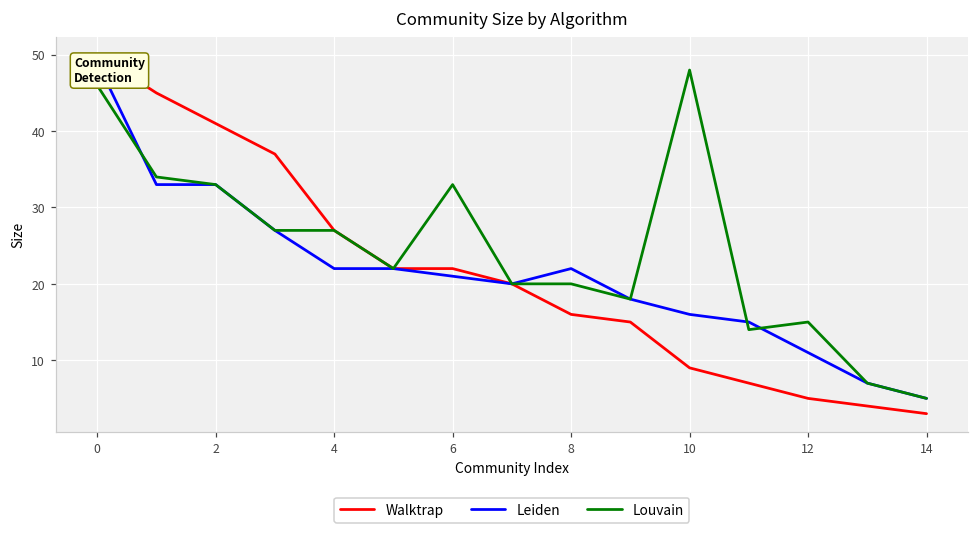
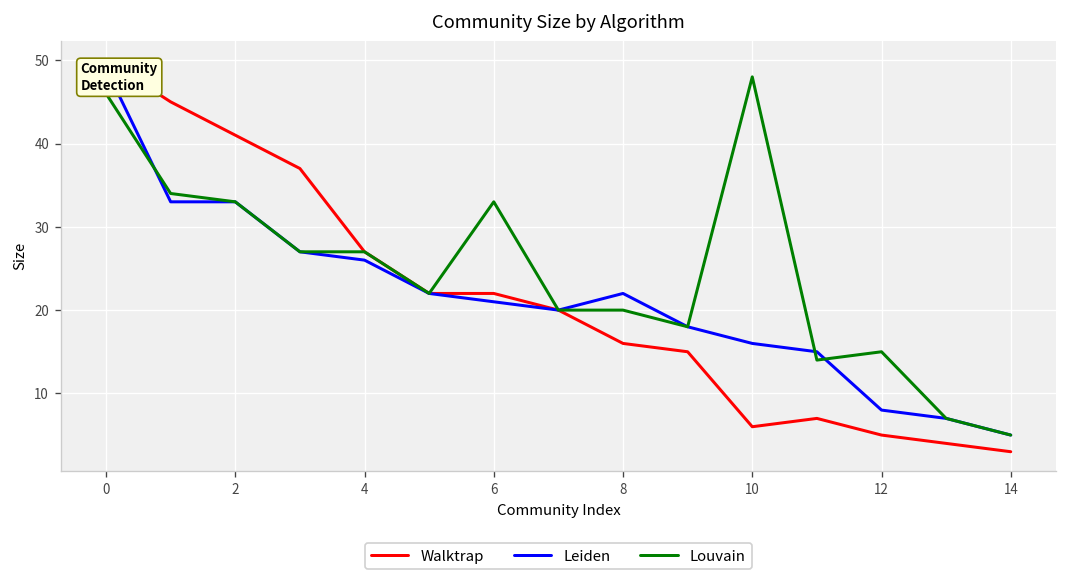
Leiden, 4: 22 -> 26
Walktrap, 10: 9 -> 6
Leiden, 12: 11 -> 8
